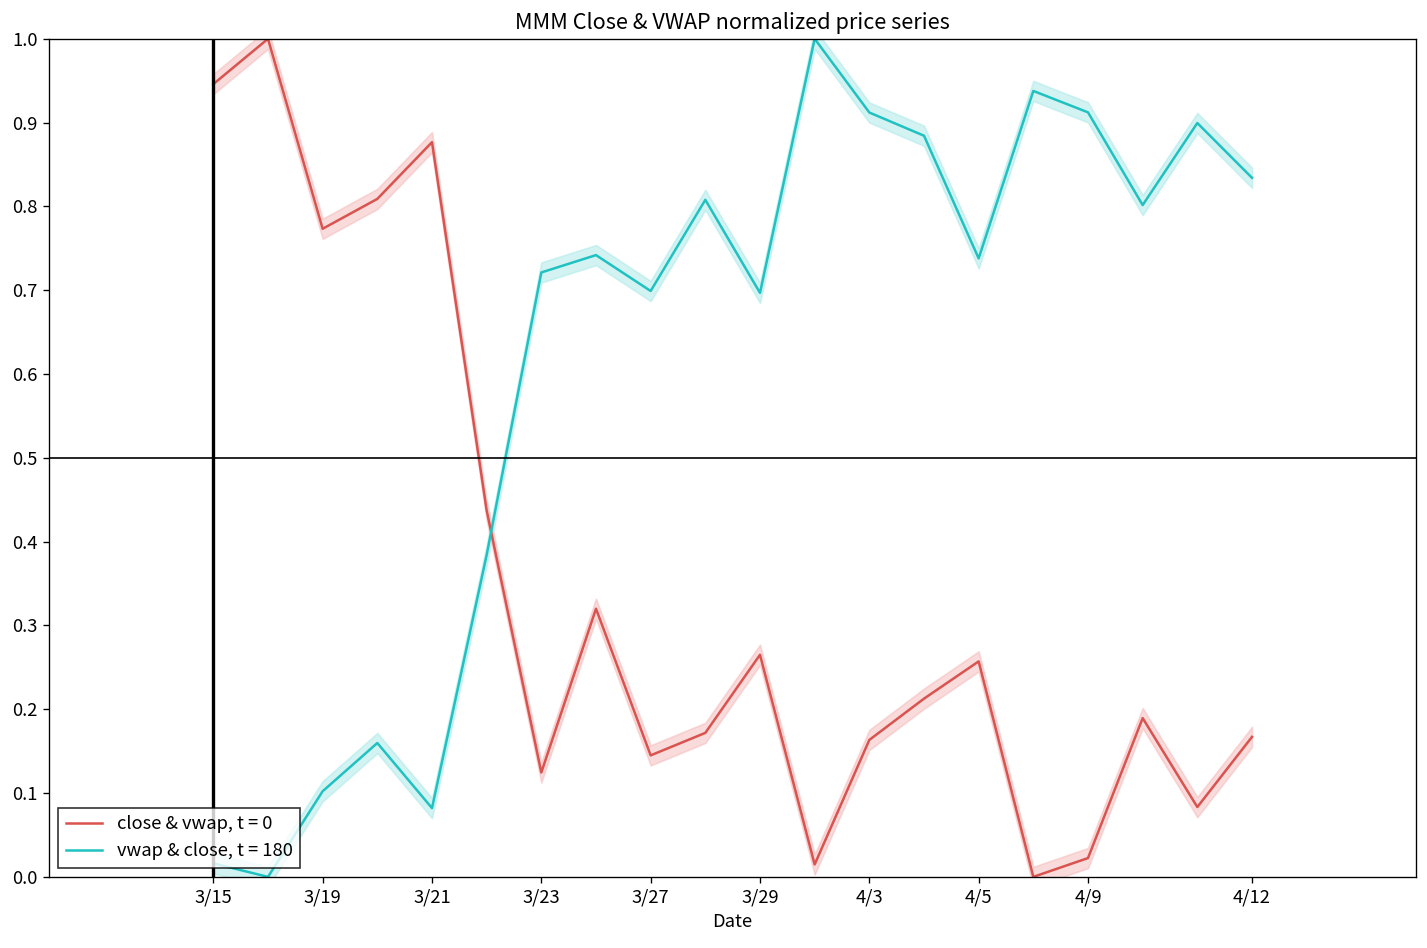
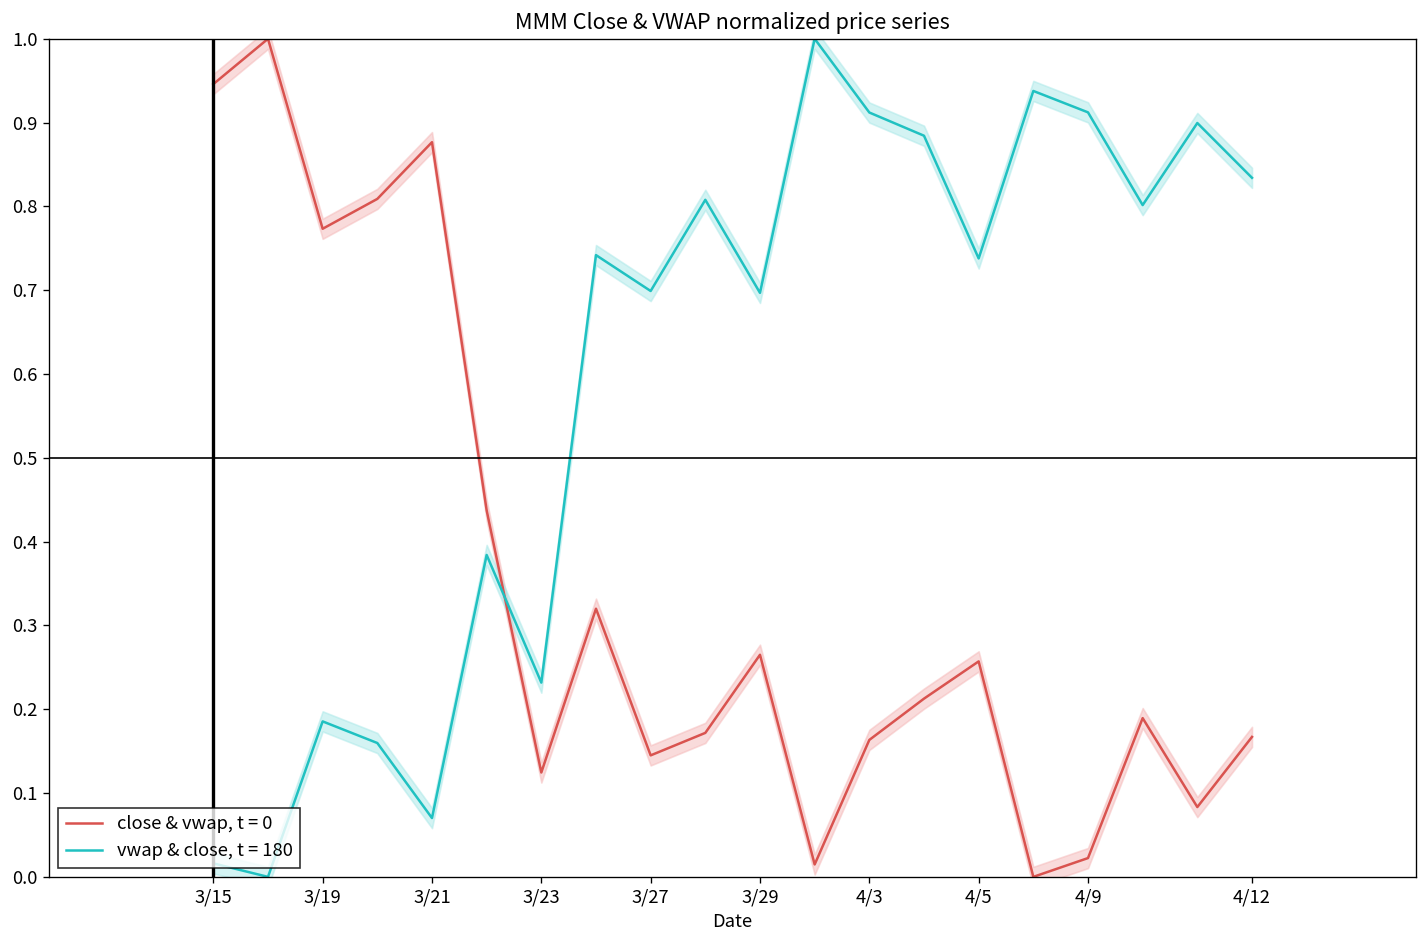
vwap & close, t = 180, 3/19: 0.10 -> 0.19
vwap & close, t = 180, 3/21: 0.08 -> 0.07
vwap & close, t = 180, 3/23: 0.72 -> 0.23
